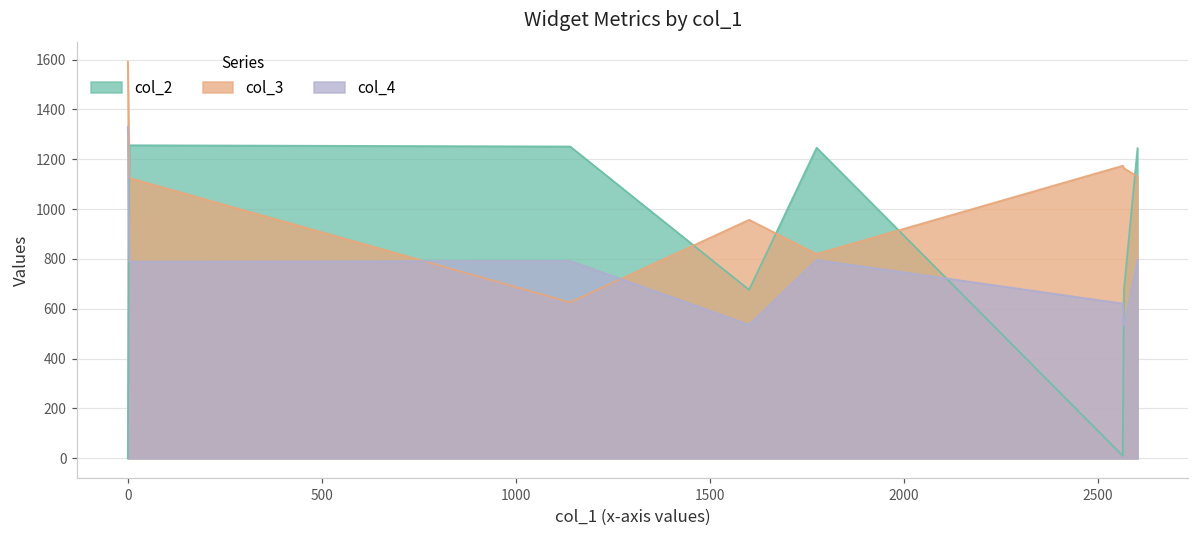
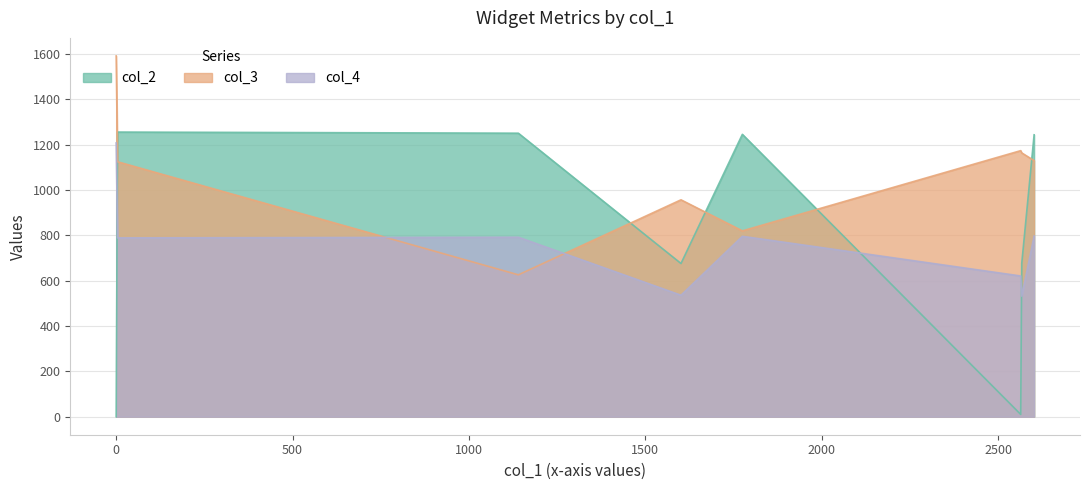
col_4, 0: 1330 -> 1210
